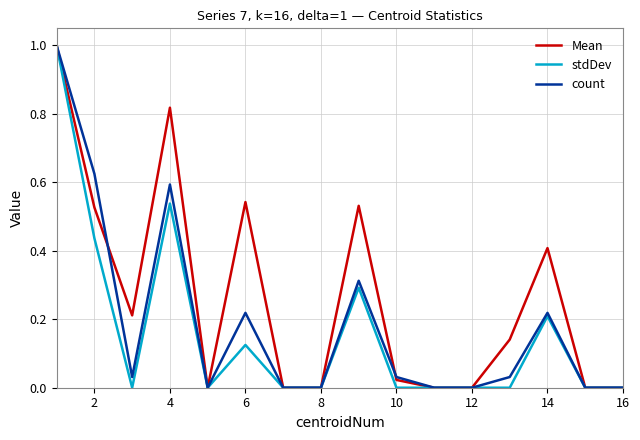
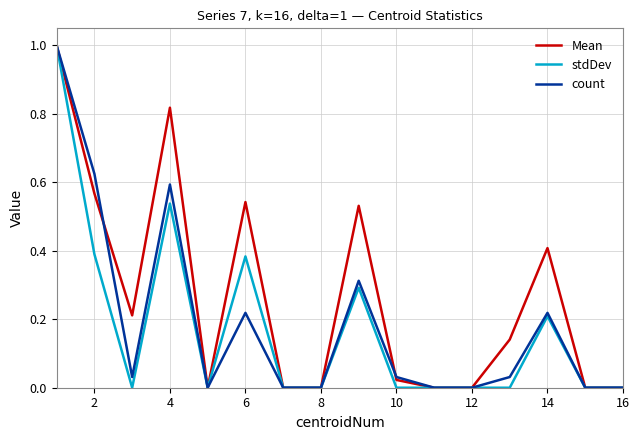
Mean, 2: 0.53 -> 0.57
stdDev, 2: 0.44 -> 0.39
stdDev, 6: 0.13 -> 0.38
